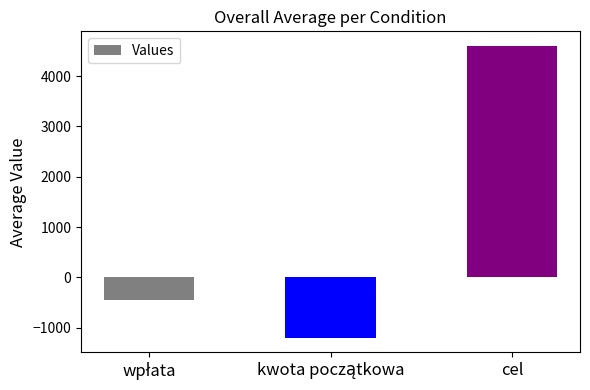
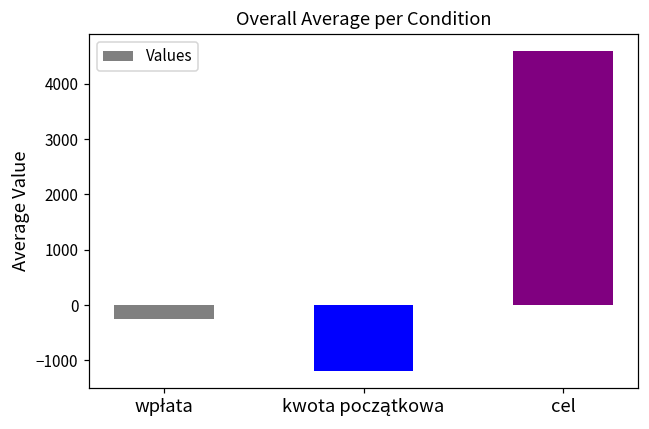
wpłata: -500 -> -300
